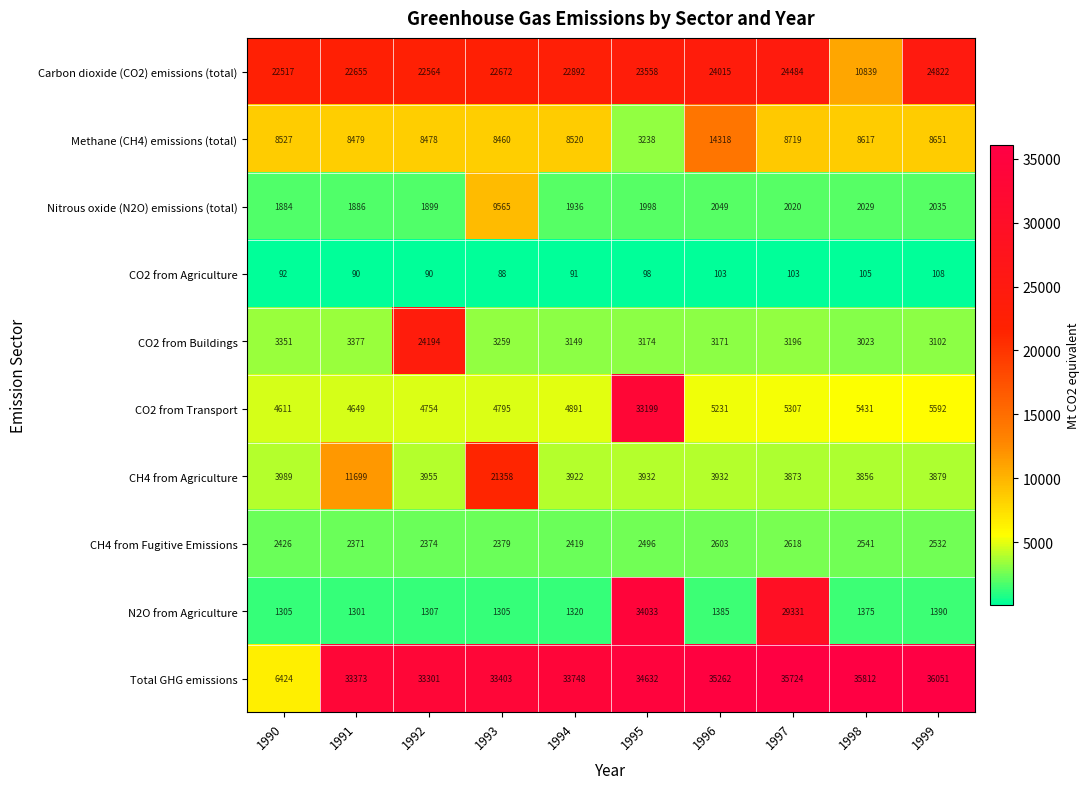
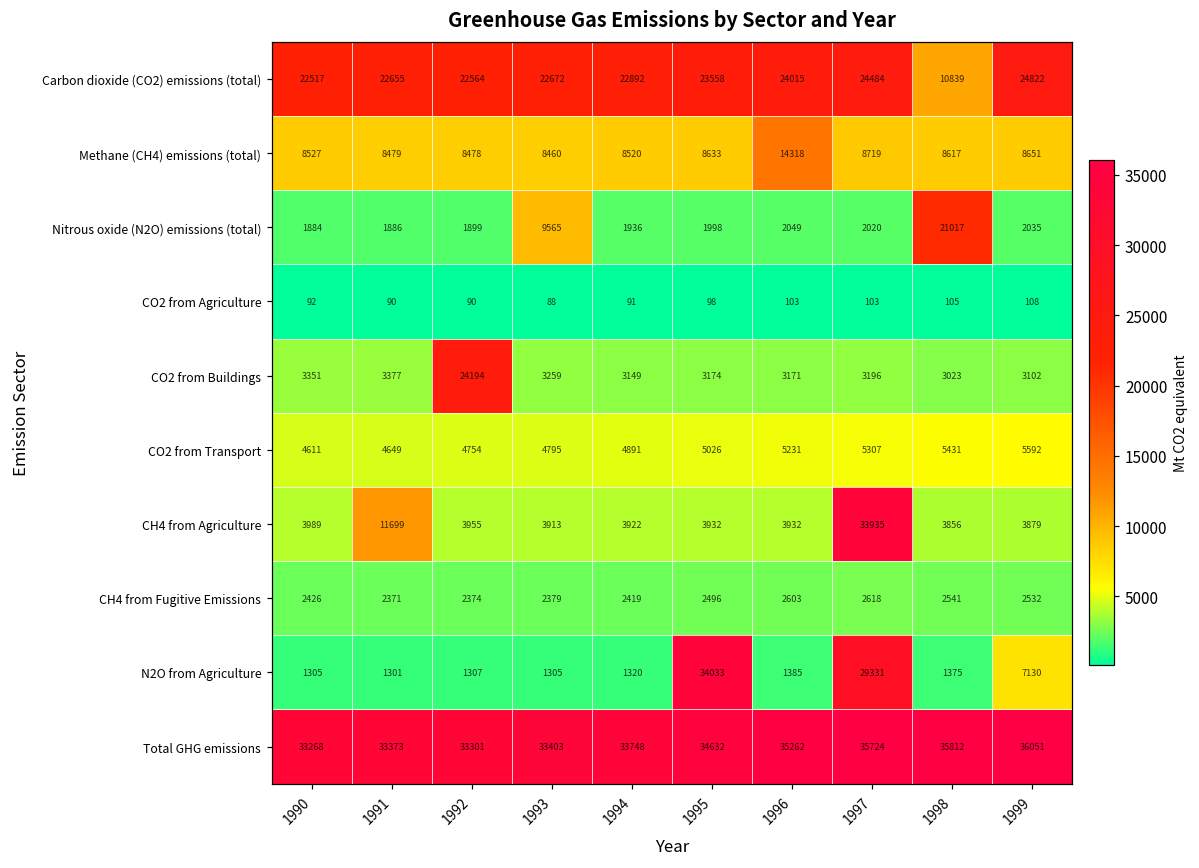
Methane (CH4) emissions (total), 1995: 3238 -> 8633
Nitrous oxide (N2O) emissions (total), 1998: 2029 -> 21017
CO2 from Transport, 1995: 33199 -> 5026
CH4 from Agriculture, 1993: 21358 -> 3913
CH4 from Agriculture, 1997: 3873 -> 33935
N2O from Agriculture, 1999: 1390 -> 7130
Total GHG emissions, 1990: 6424 -> 33268
